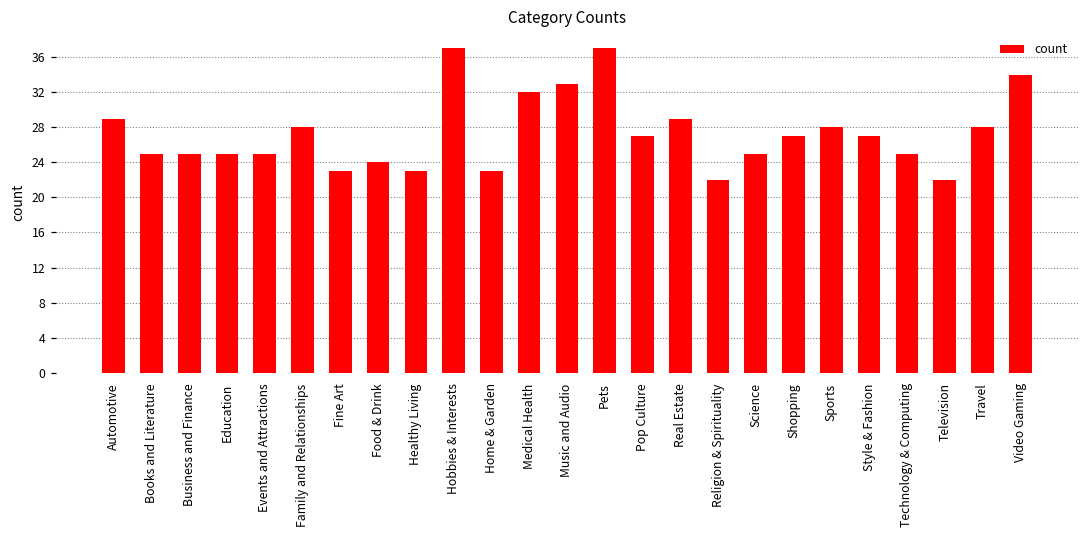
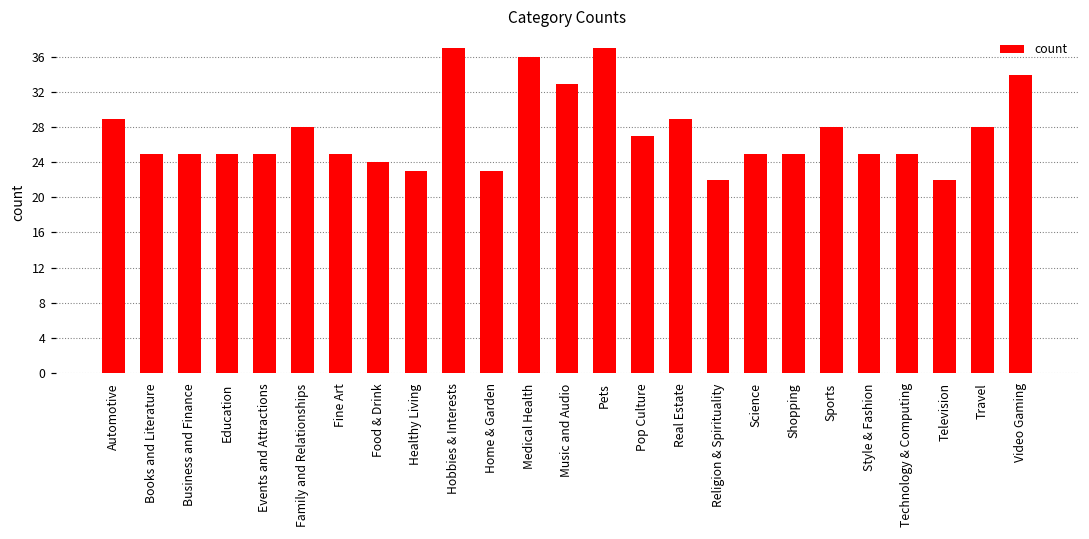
Fine Art: 23 -> 25
Medical Health: 32 -> 36
Shopping: 27 -> 25
Style & Fashion: 27 -> 25
